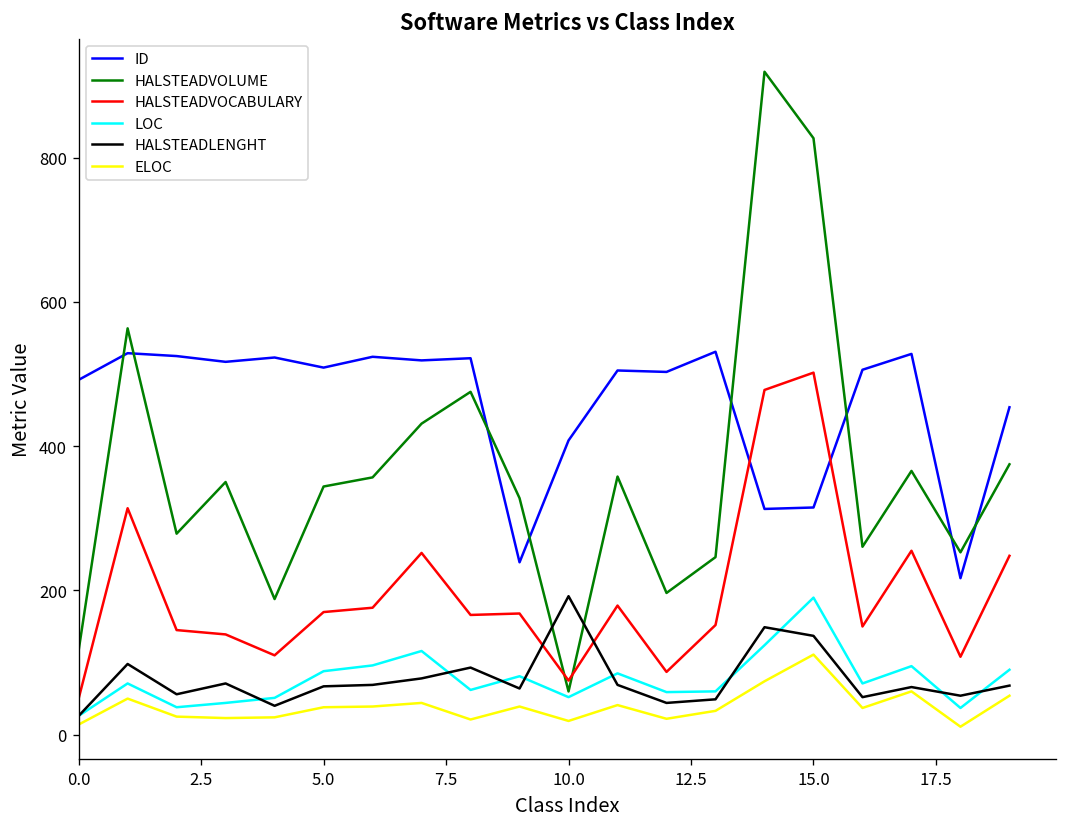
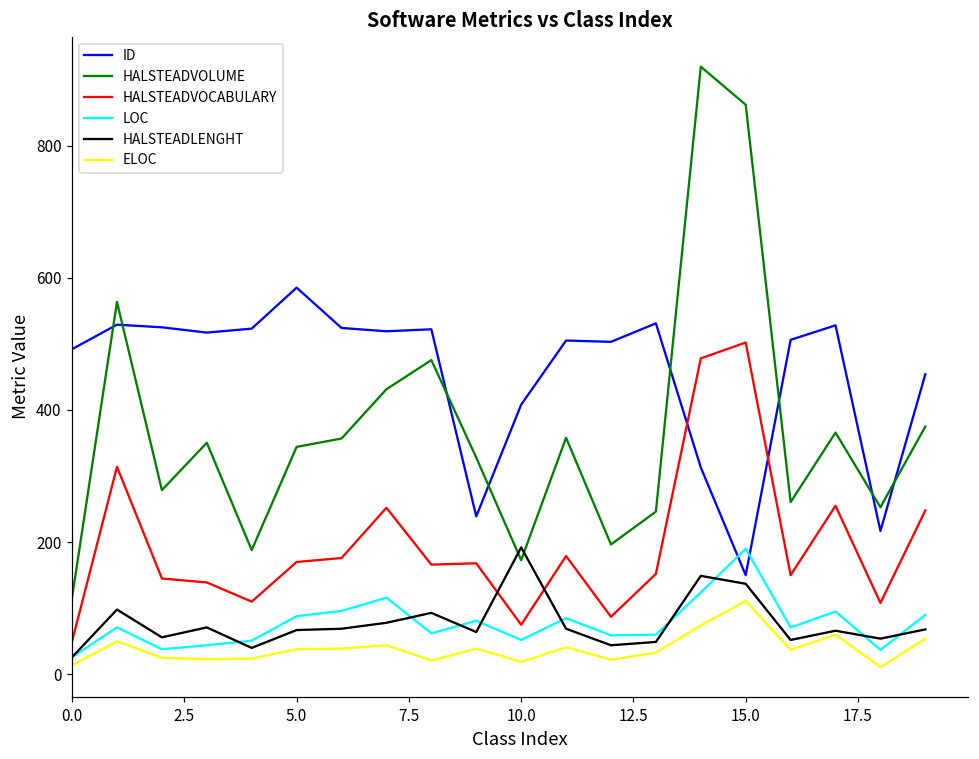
ID, 5.0: 510 -> 590
HALSTEADVOLUME, 10.0: 60 -> 170
ID, 15.0: 320 -> 150
HALSTEADVOLUME, 15.0: 830 -> 860
